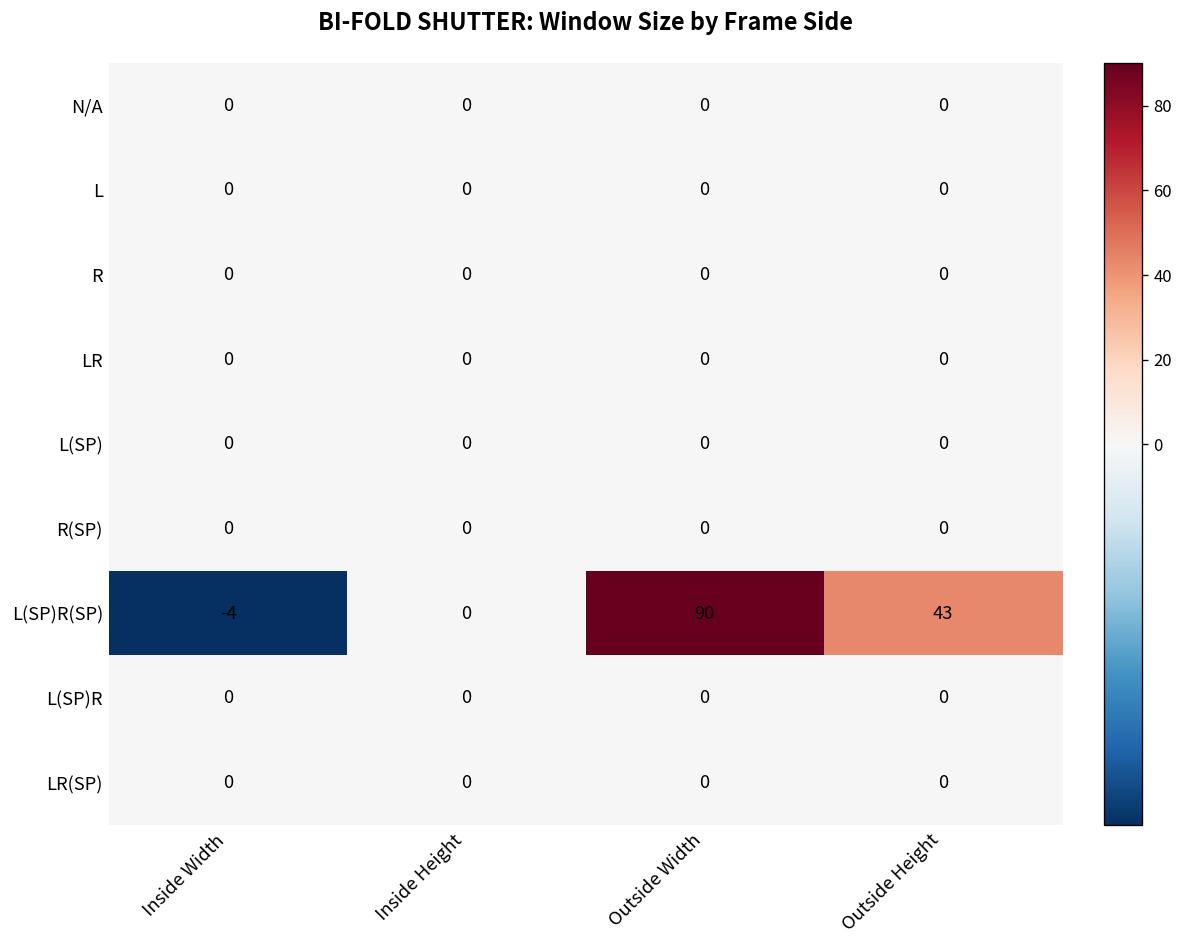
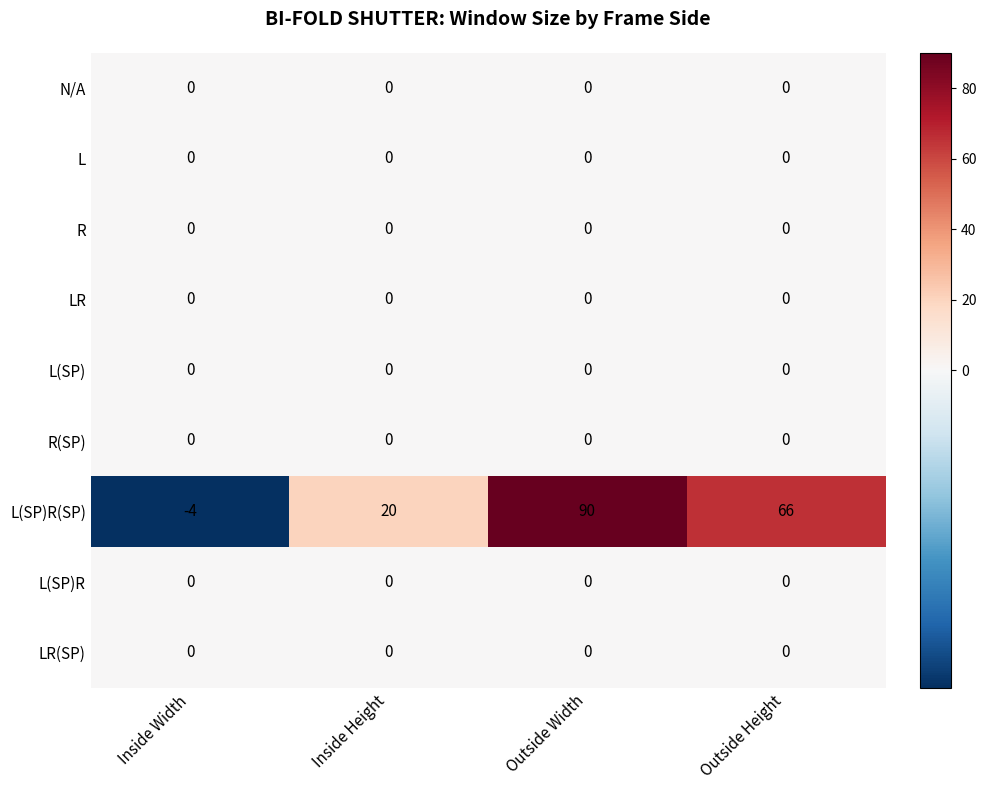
L(SP)R(SP), Inside Height: 0 -> 20
L(SP)R(SP), Outside Height: 43 -> 66
